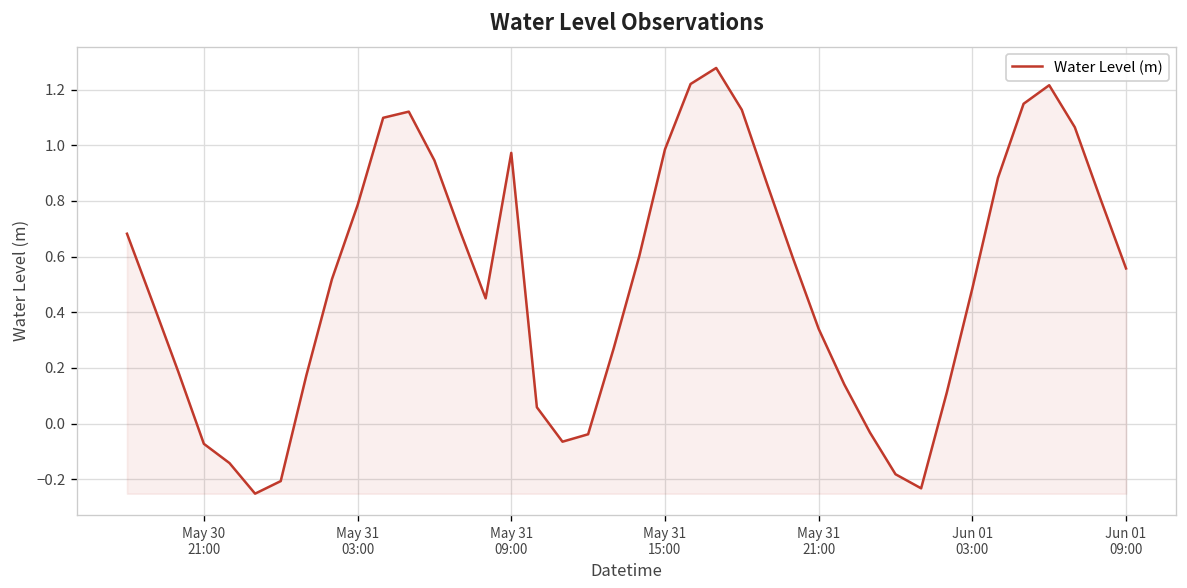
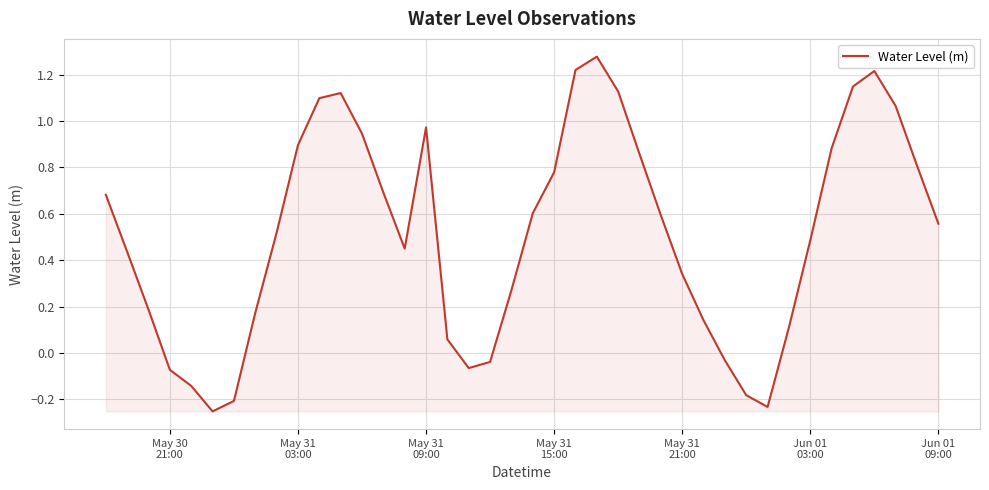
May 31 03:00: 0.78 -> 0.90
May 31 15:00: 0.99 -> 0.78
